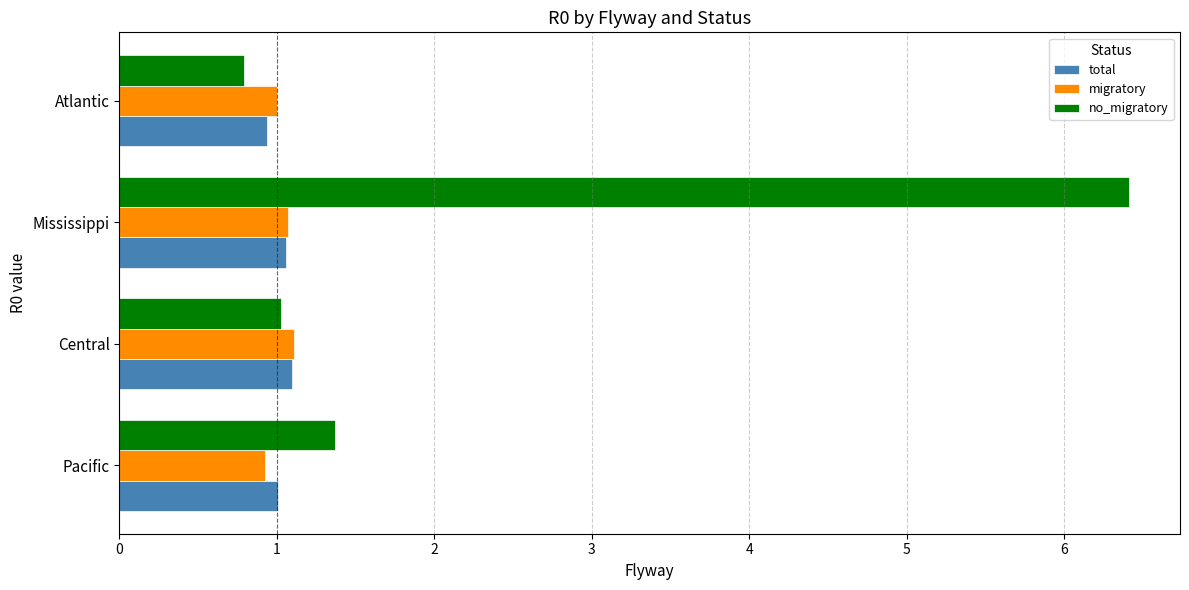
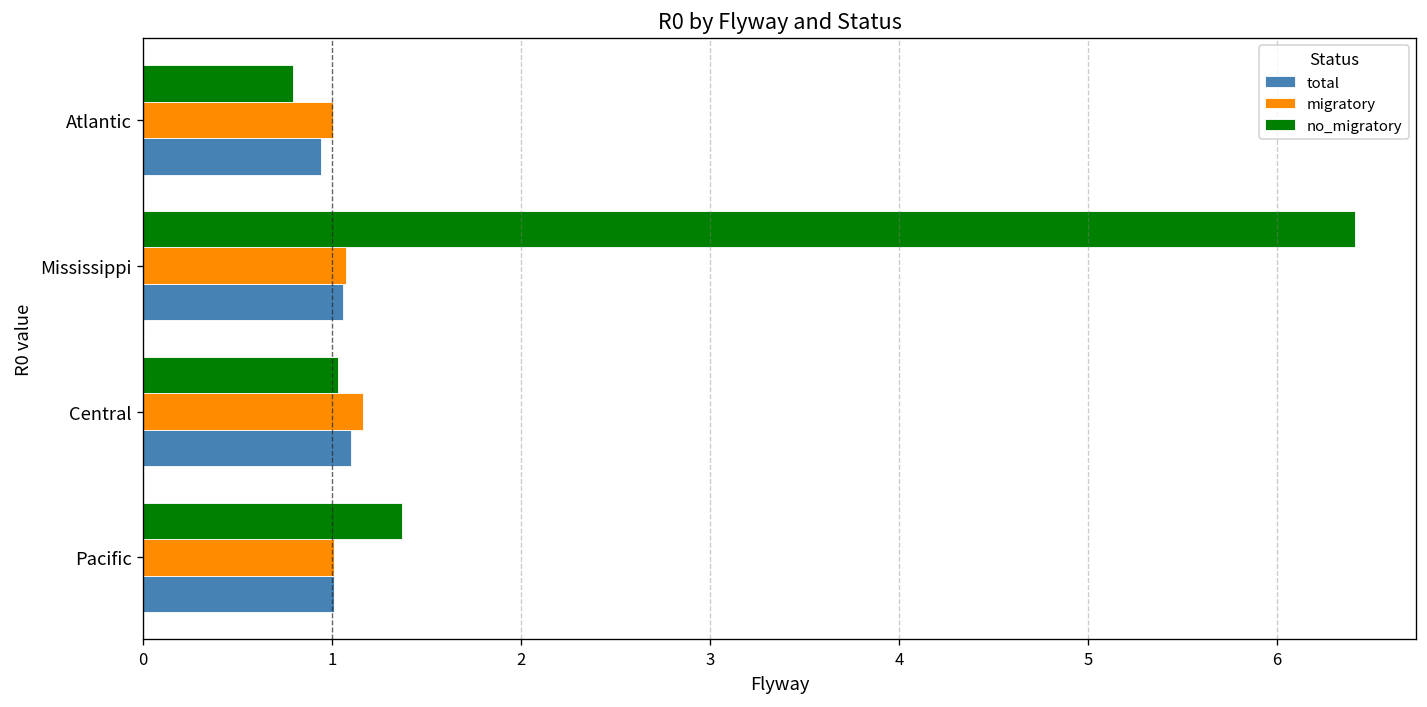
migratory, Central: 1.11 -> 1.16
migratory, Pacific: 0.92 -> 1.01
